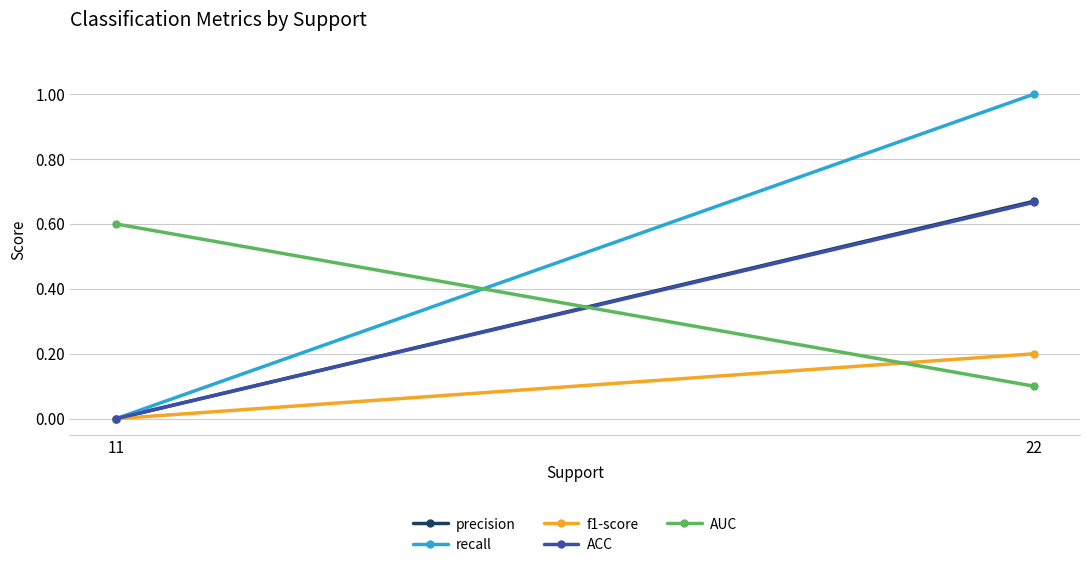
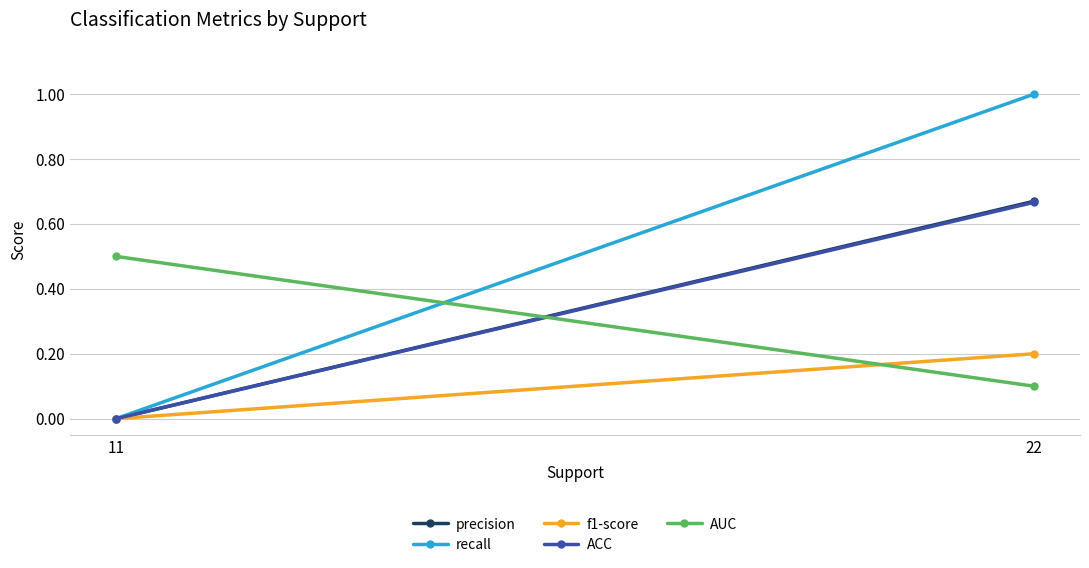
AUC, 11: 0.6 -> 0.5
